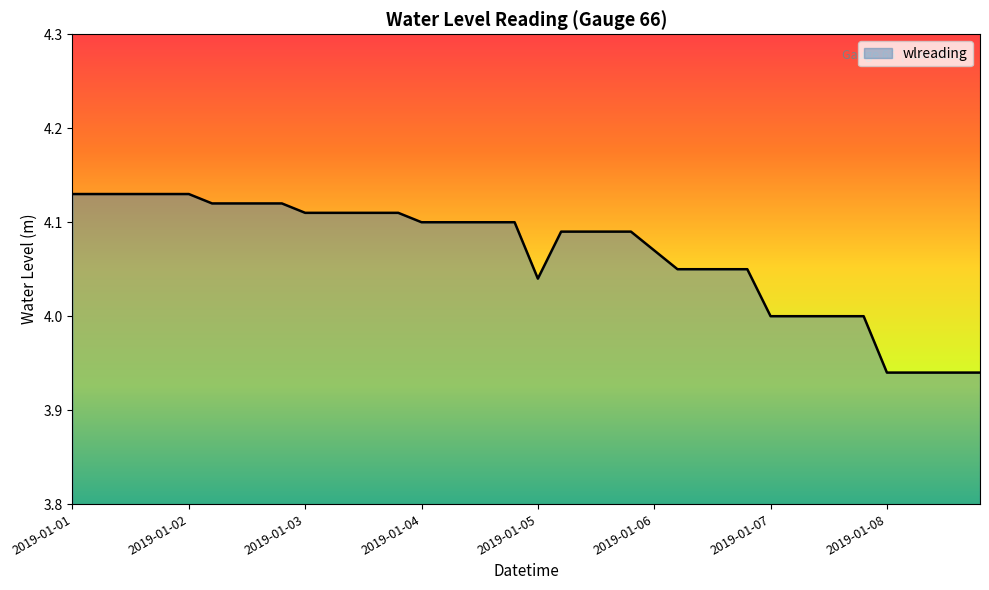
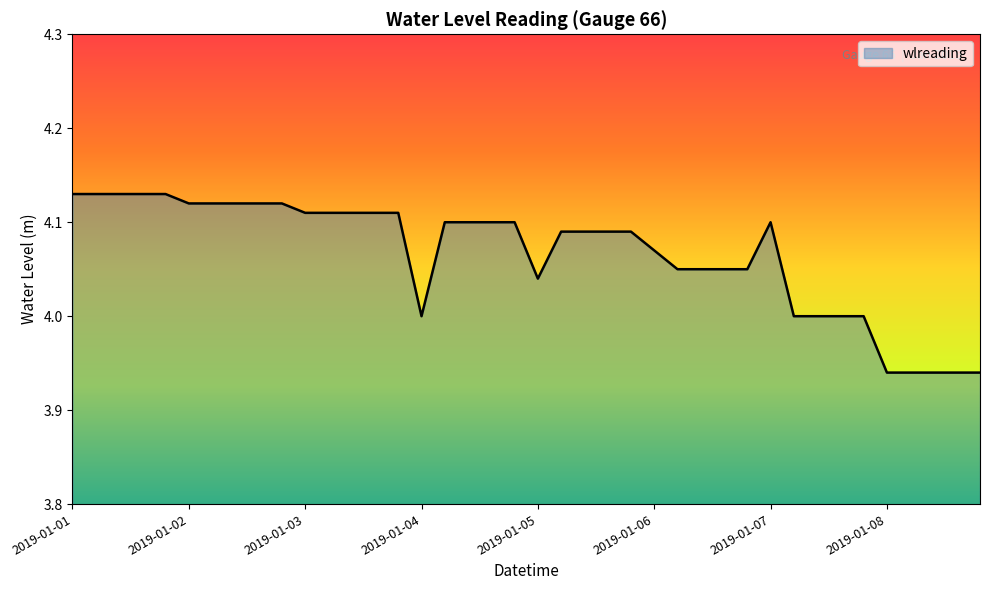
2019-01-02: 4.13 -> 4.12
2019-01-04: 4.1 -> 4.0
2019-01-07: 4.0 -> 4.1
